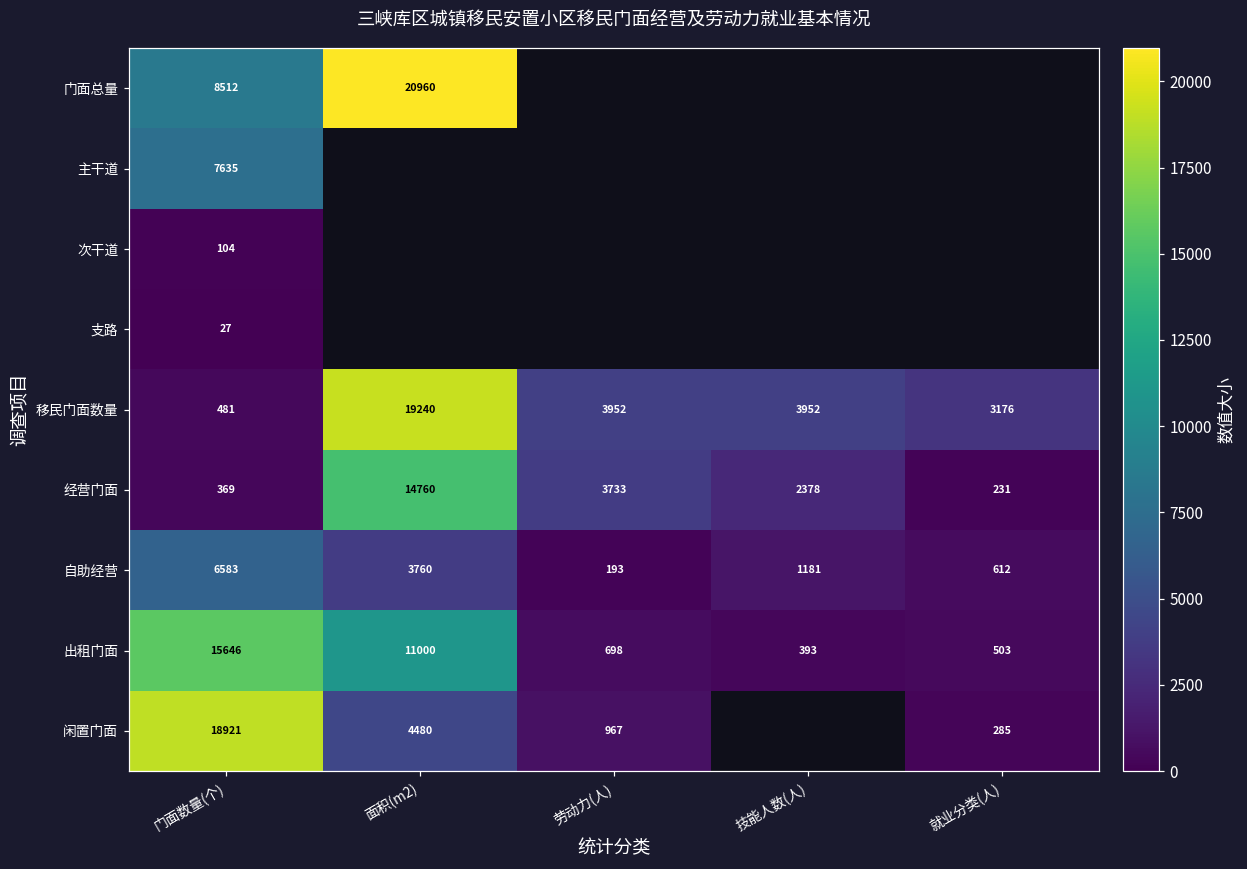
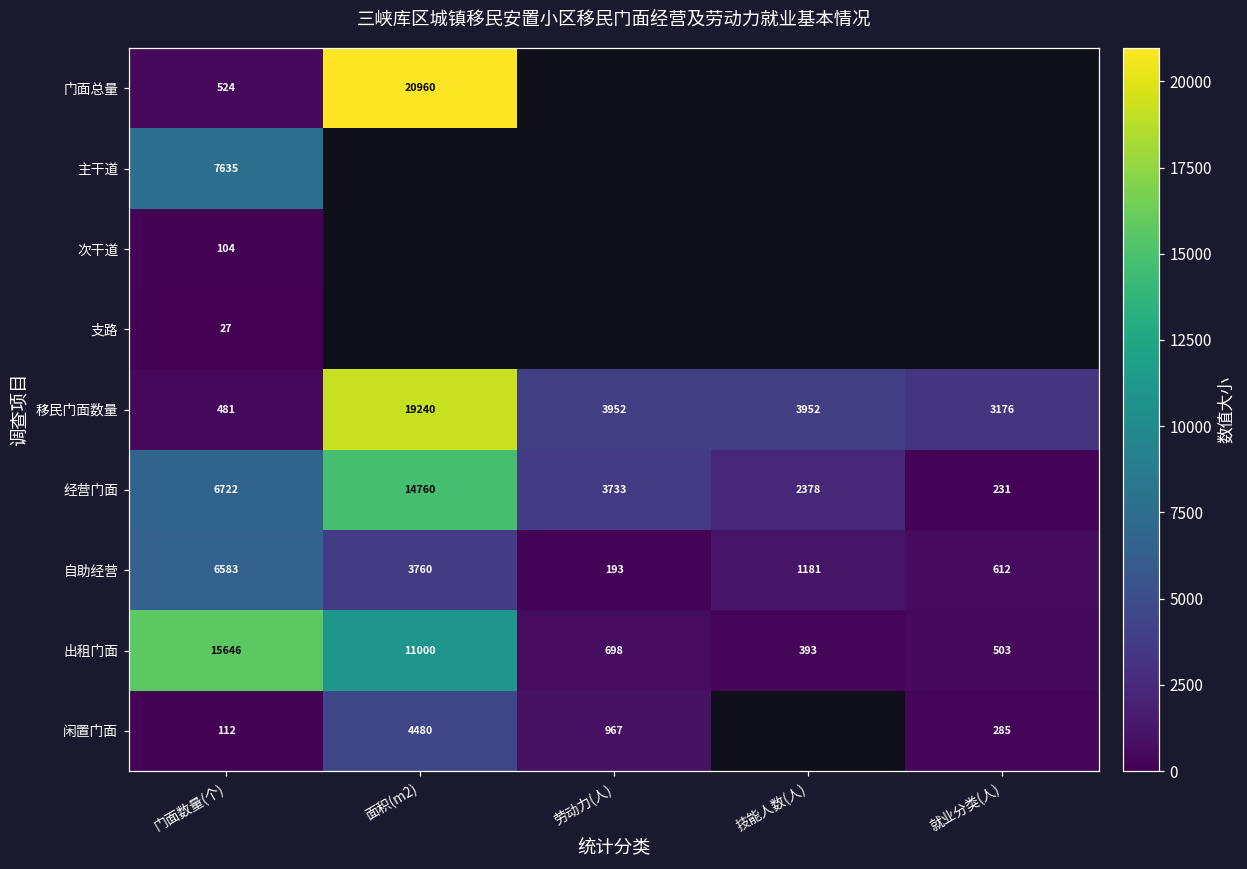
门面总量, 门面数量(个): 8512 -> 524
经营门面, 门面数量(个): 369 -> 6722
闲置门面, 门面数量(个): 18921 -> 112
